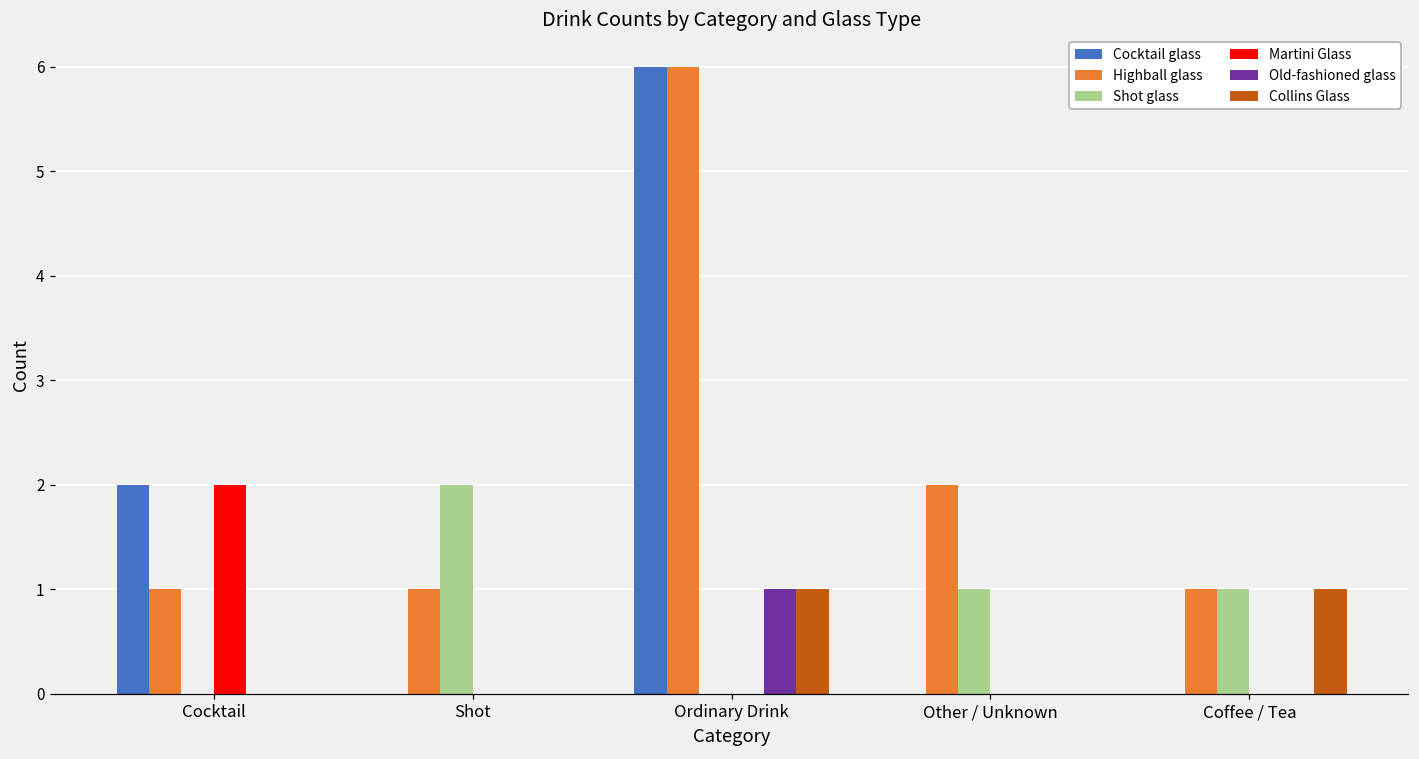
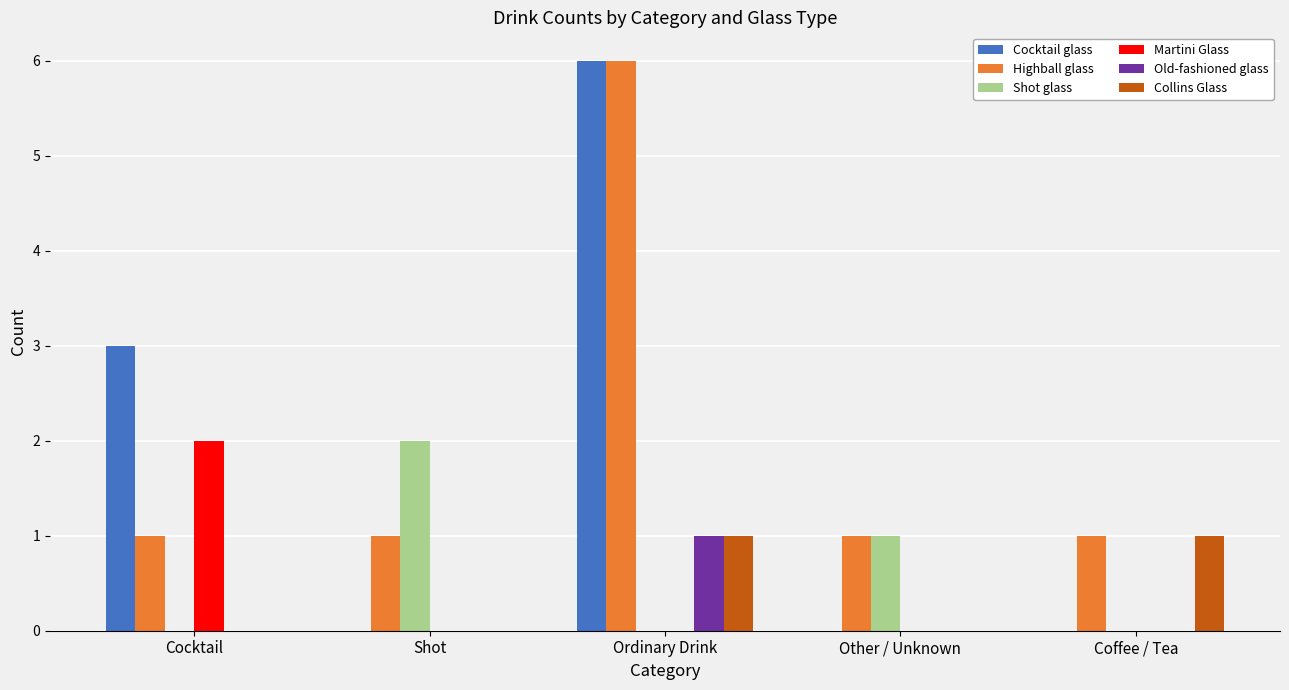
Cocktail glass, Cocktail: 2 -> 3
Highball glass, Other / Unknown: 2 -> 1
Shot glass, Coffee / Tea: 1 -> 0
